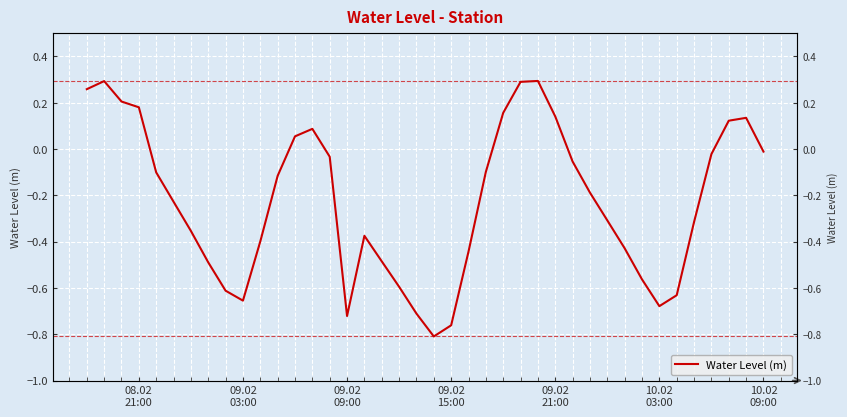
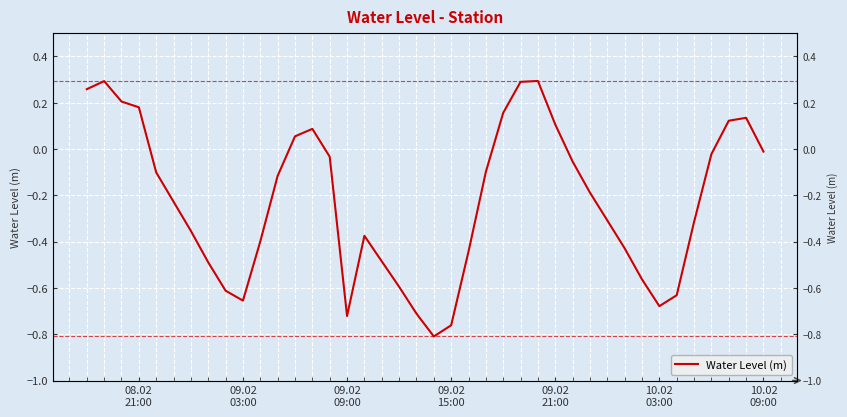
09.02 21:00: 0.14 -> 0.11
